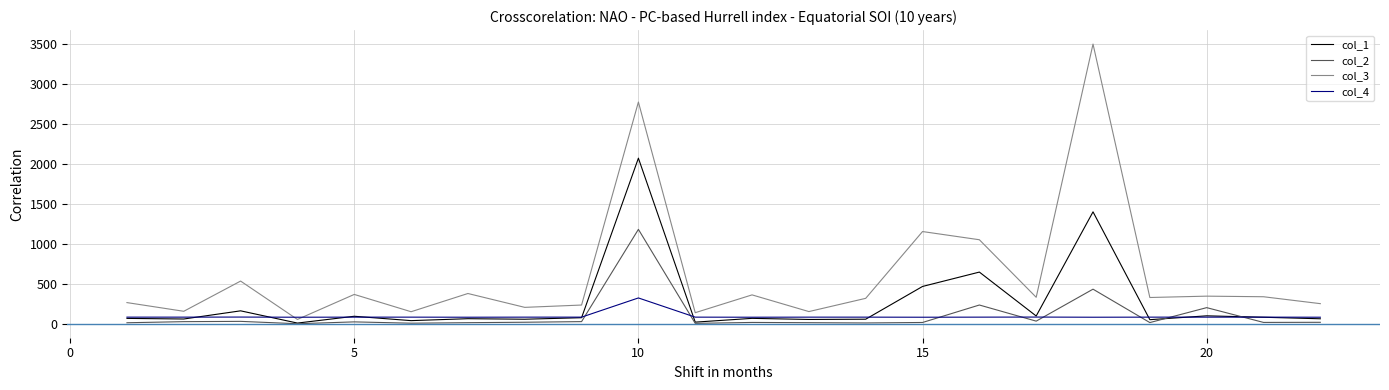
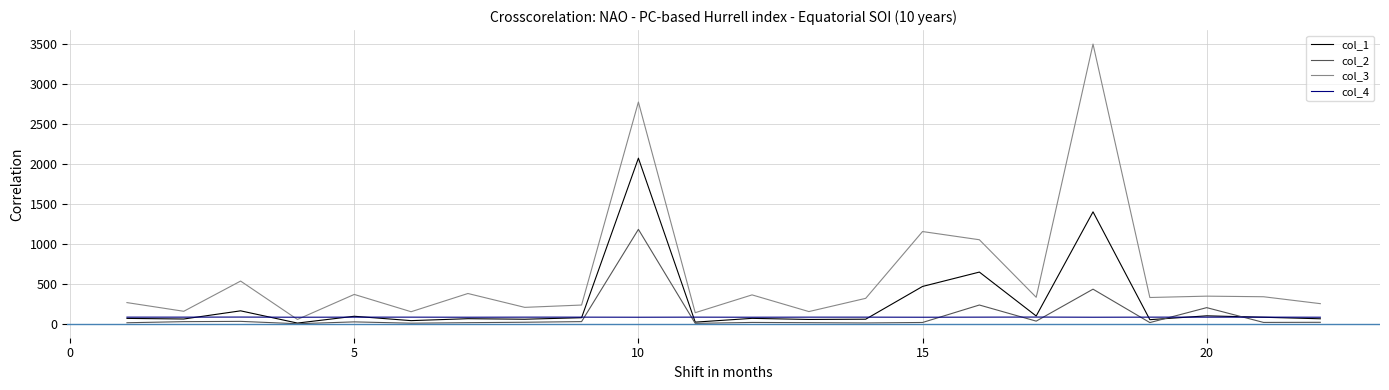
col_4, 10: 300 -> 100
